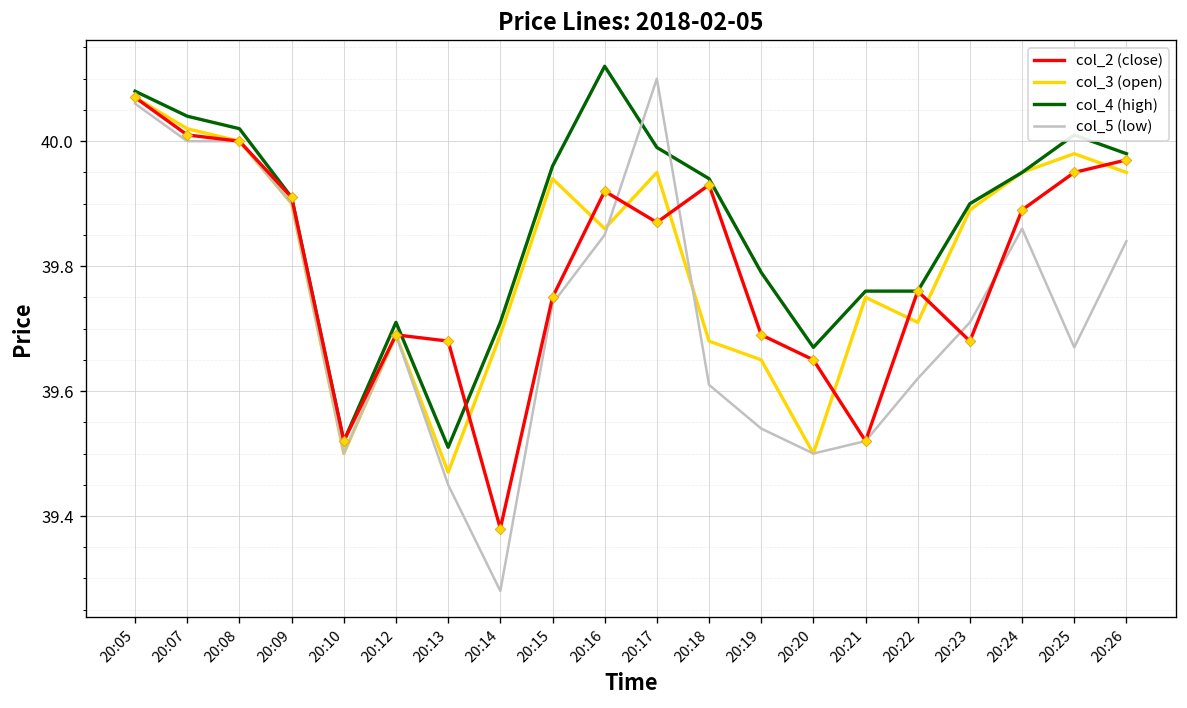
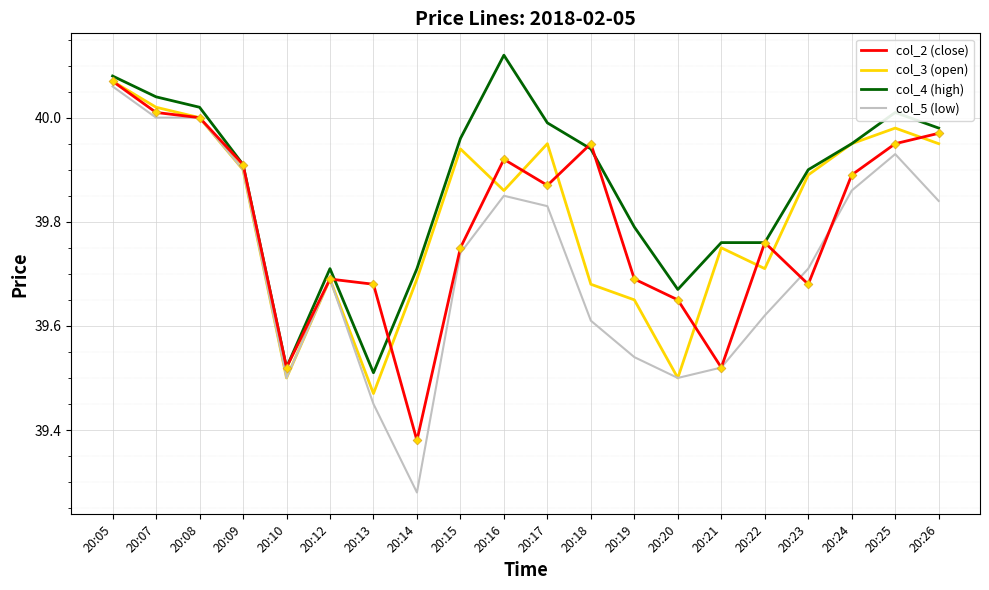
col_5 (low), 20:17: 40.10 -> 39.83
col_2 (close), 20:18: 39.93 -> 39.95
col_5 (low), 20:25: 39.67 -> 39.93
